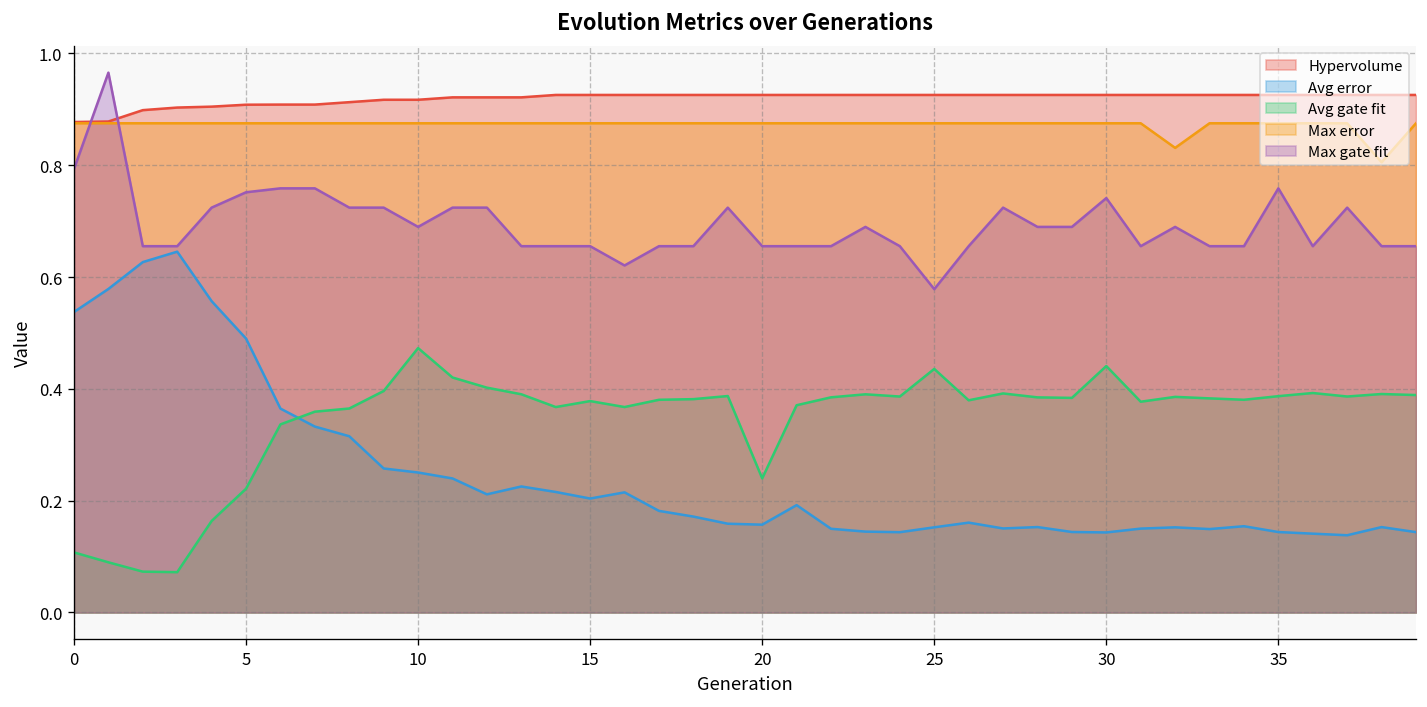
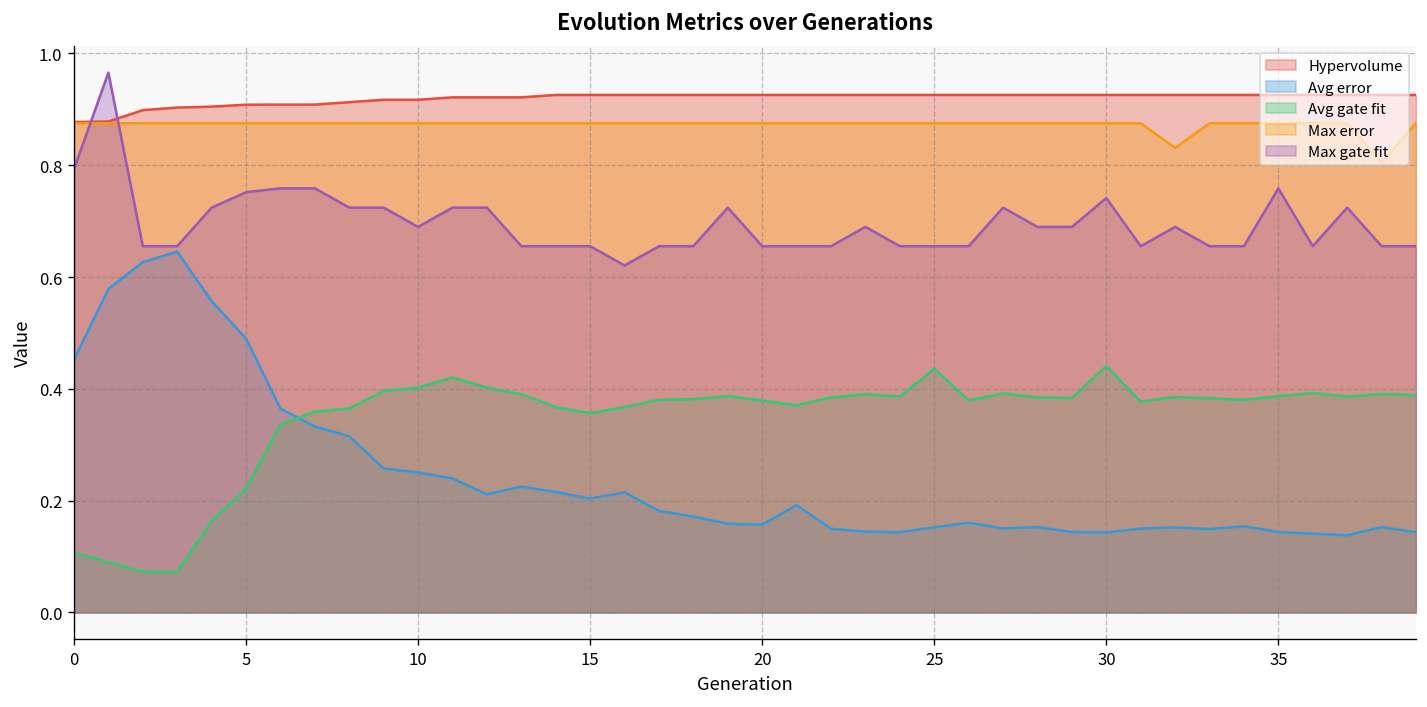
Avg error, 0: 0.54 -> 0.45
Avg gate fit, 10: 0.47 -> 0.40
Avg gate fit, 15: 0.38 -> 0.36
Avg gate fit, 20: 0.24 -> 0.38
Max gate fit, 25: 0.58 -> 0.66
